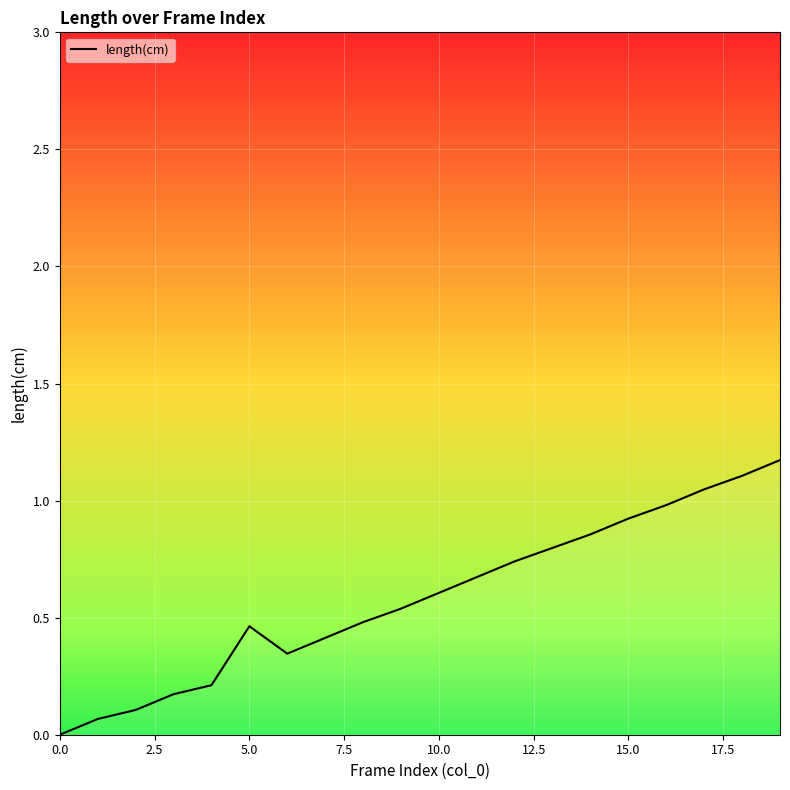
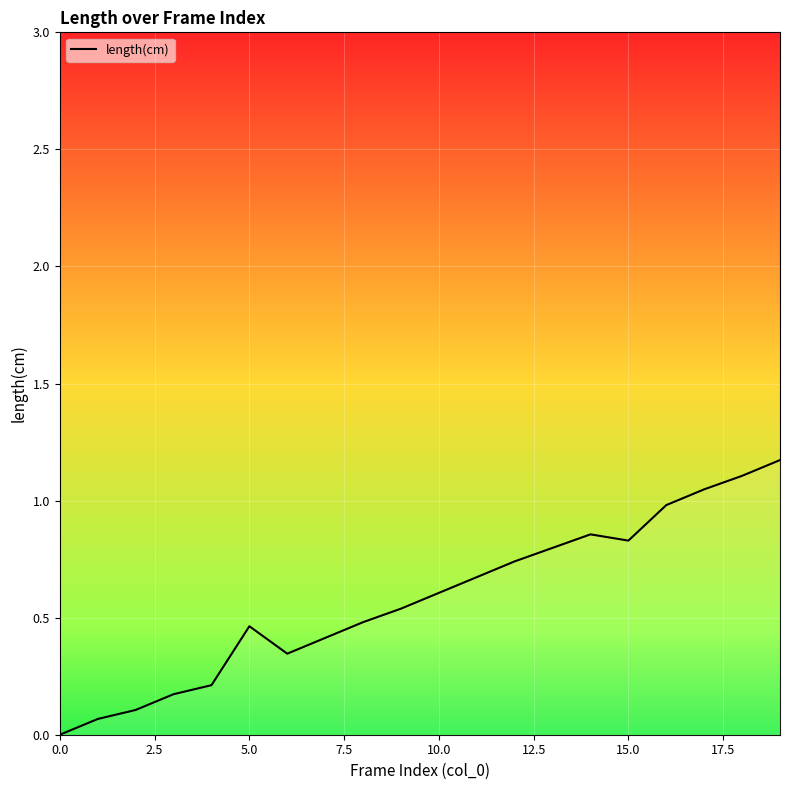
15.0: 0.92 -> 0.83
